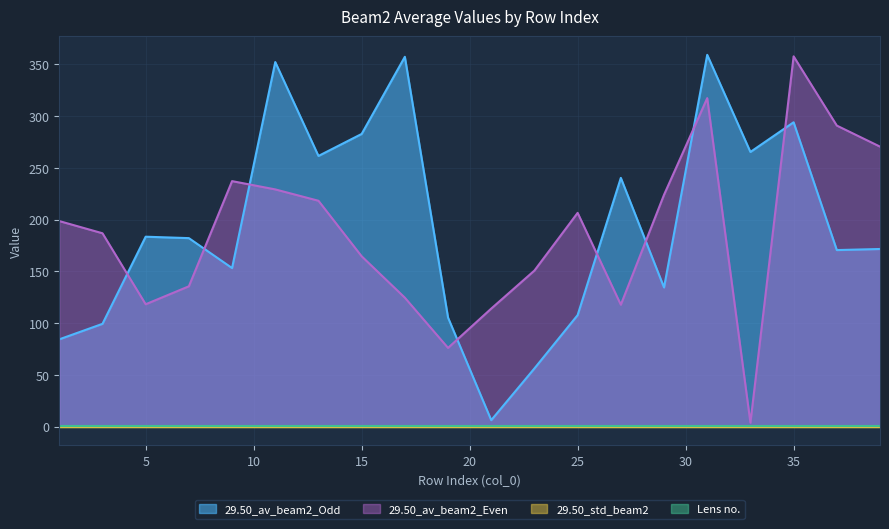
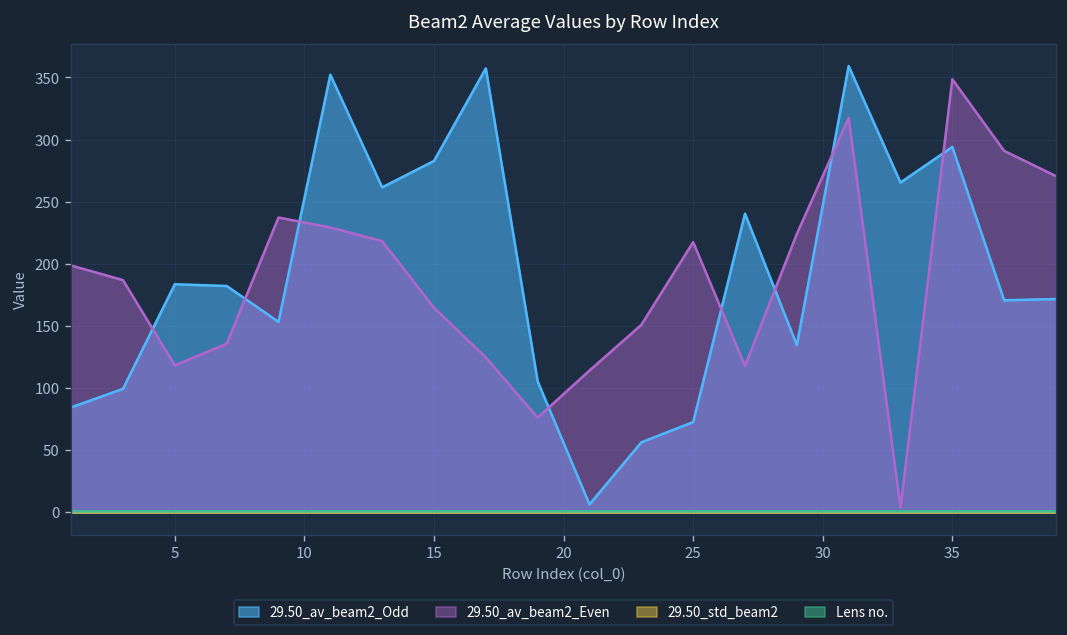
29.50_av_beam2_Odd, 25: 108 -> 73
29.50_av_beam2_Even, 25: 207 -> 218
29.50_av_beam2_Even, 35: 358 -> 349
